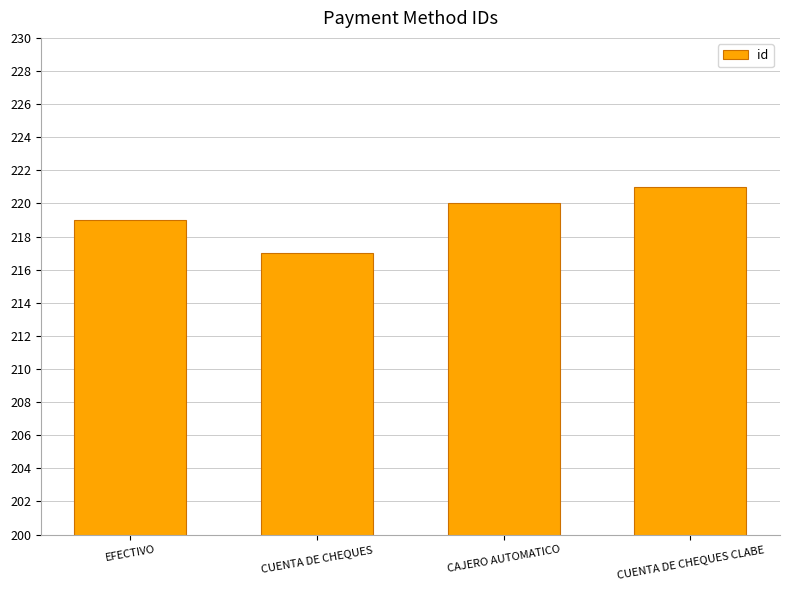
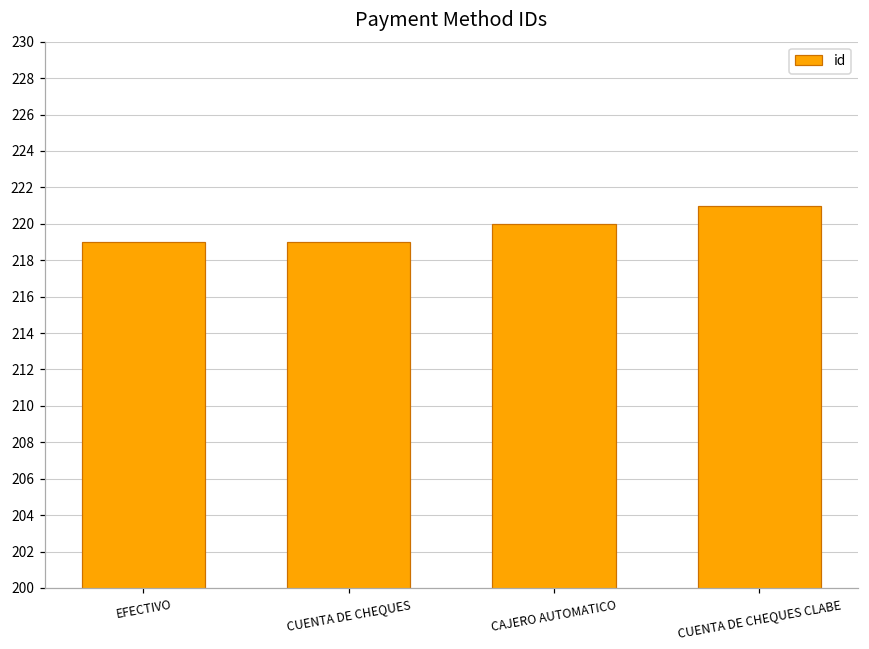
CUENTA DE CHEQUES: 217 -> 219
